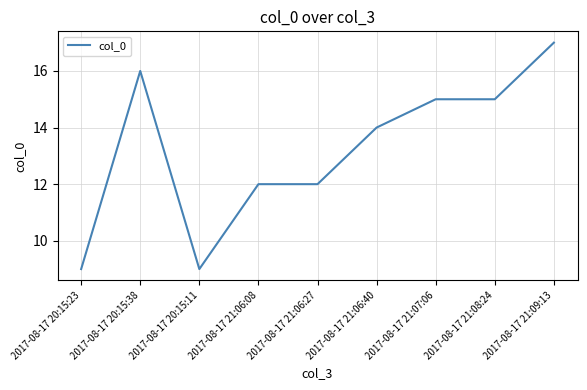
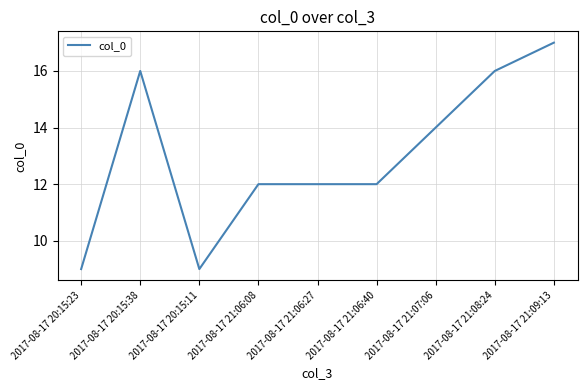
2017-08-17 21:06:40: 14 -> 12
2017-08-17 21:07:06: 15 -> 14
2017-08-17 21:08:24: 15 -> 16
